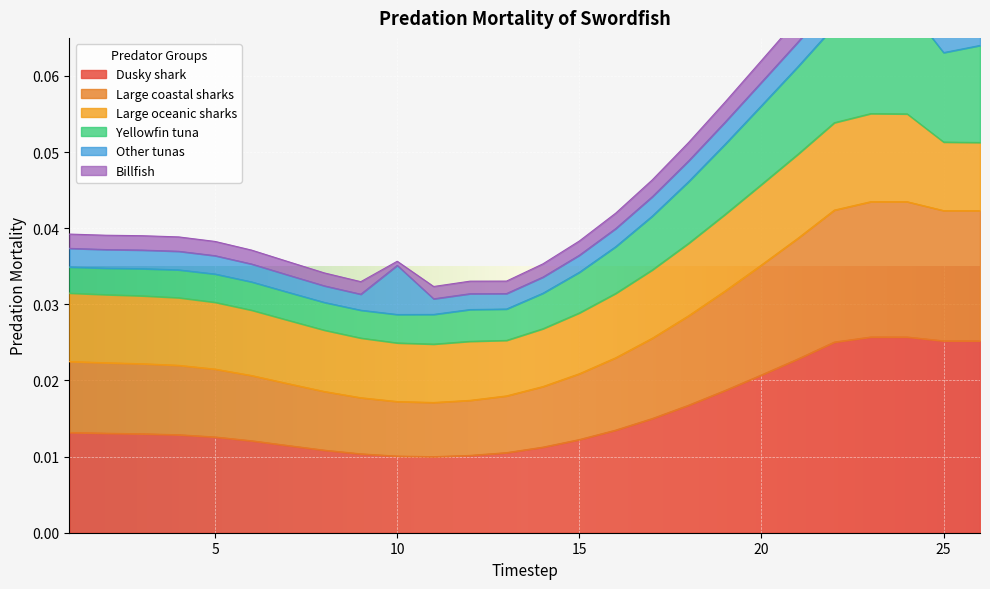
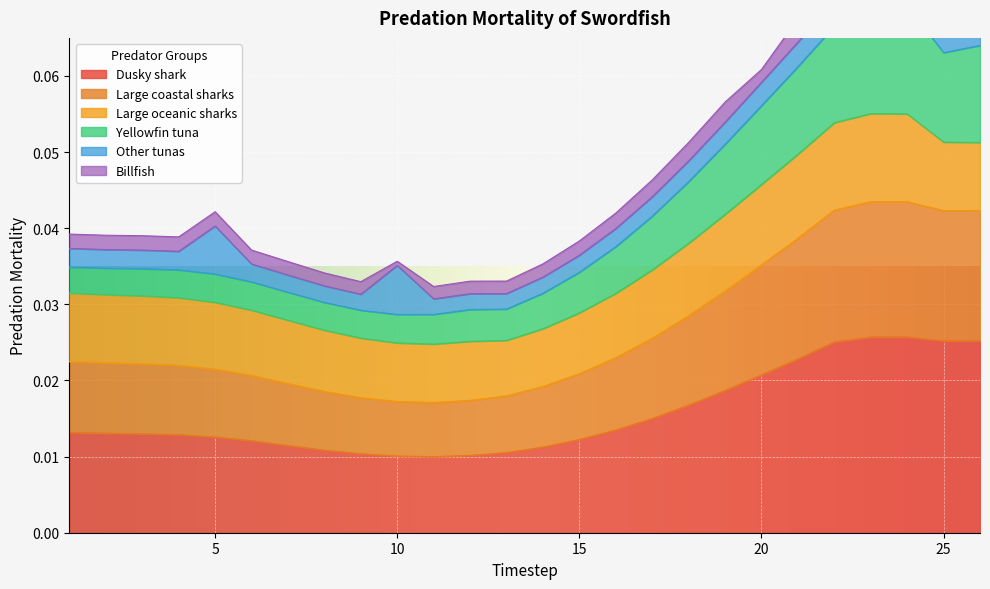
Other tunas, 5: 0.002 -> 0.006
Billfish, 20: 0.003 -> 0.002
